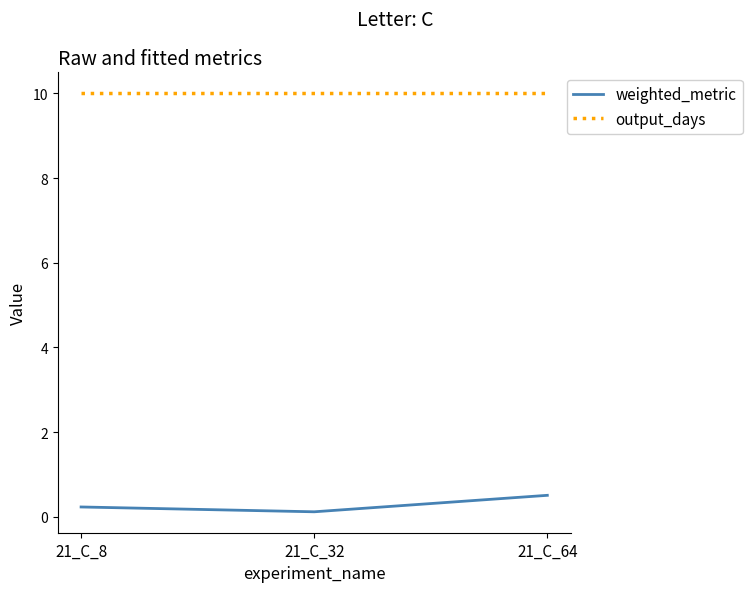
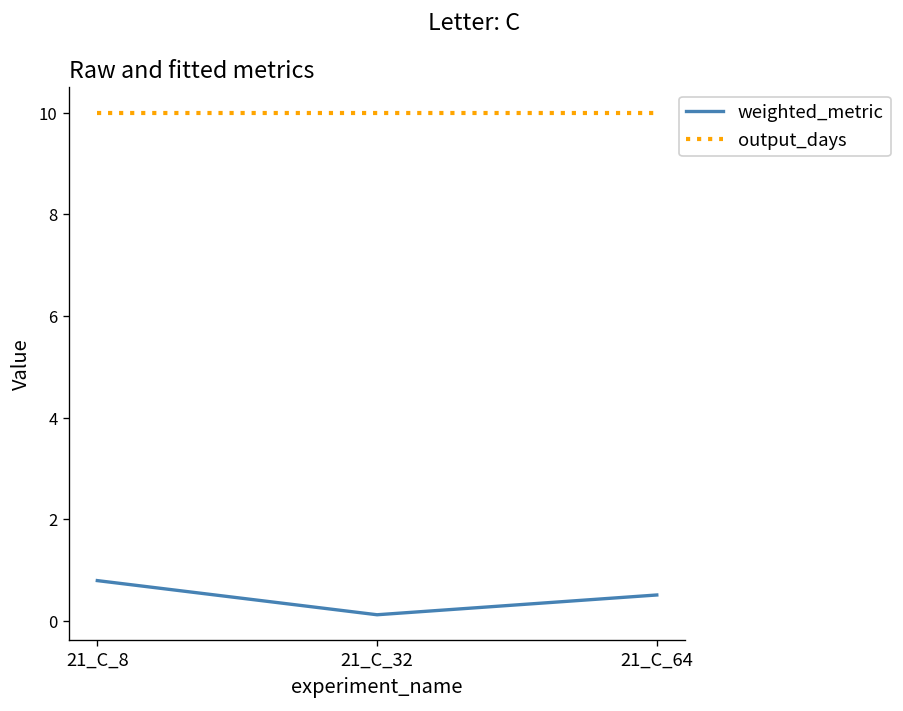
weighted_metric, 21_C_8: 0.2 -> 0.8
